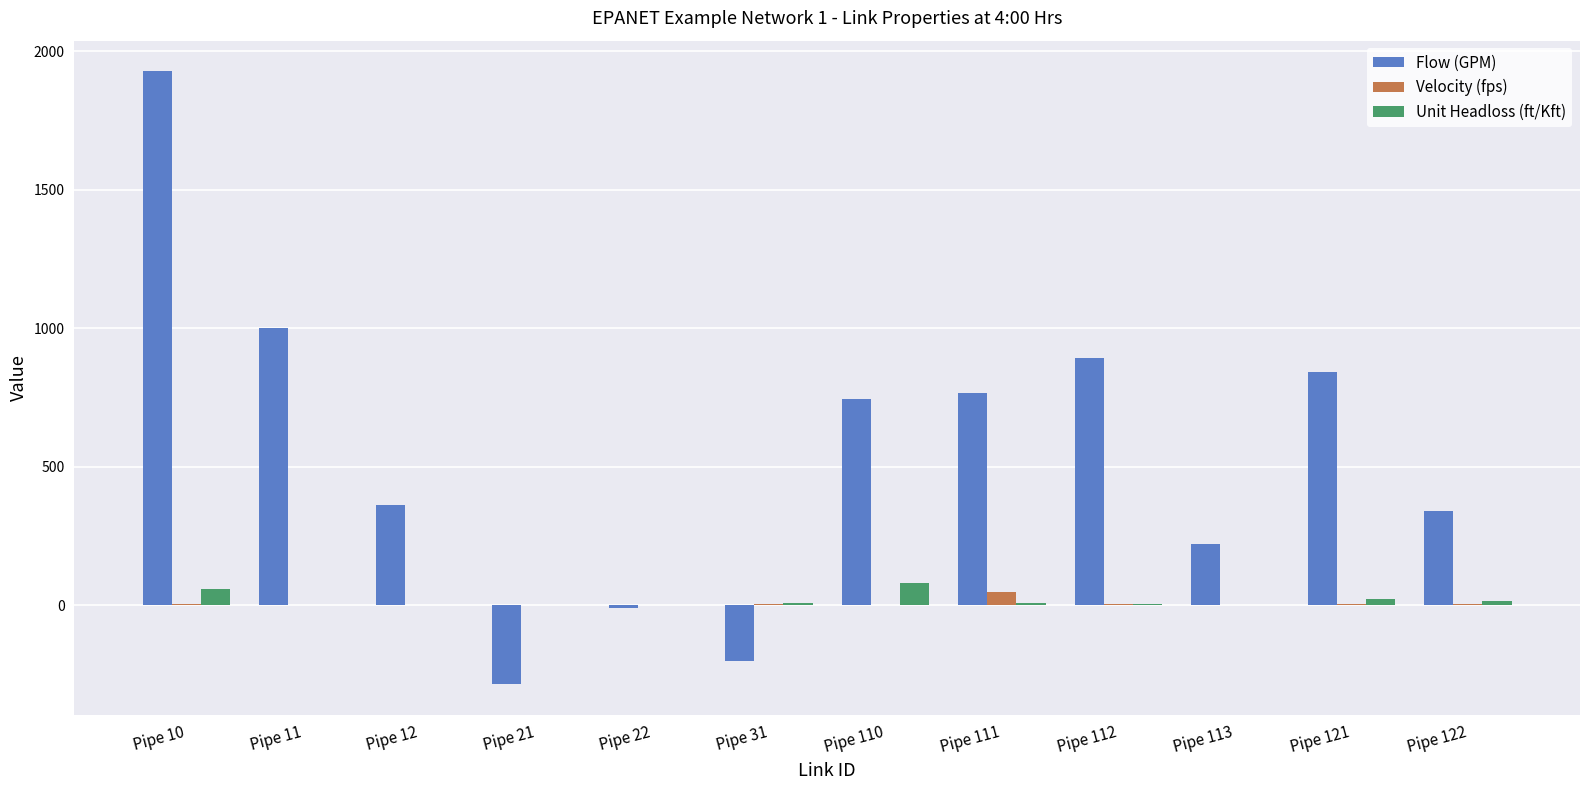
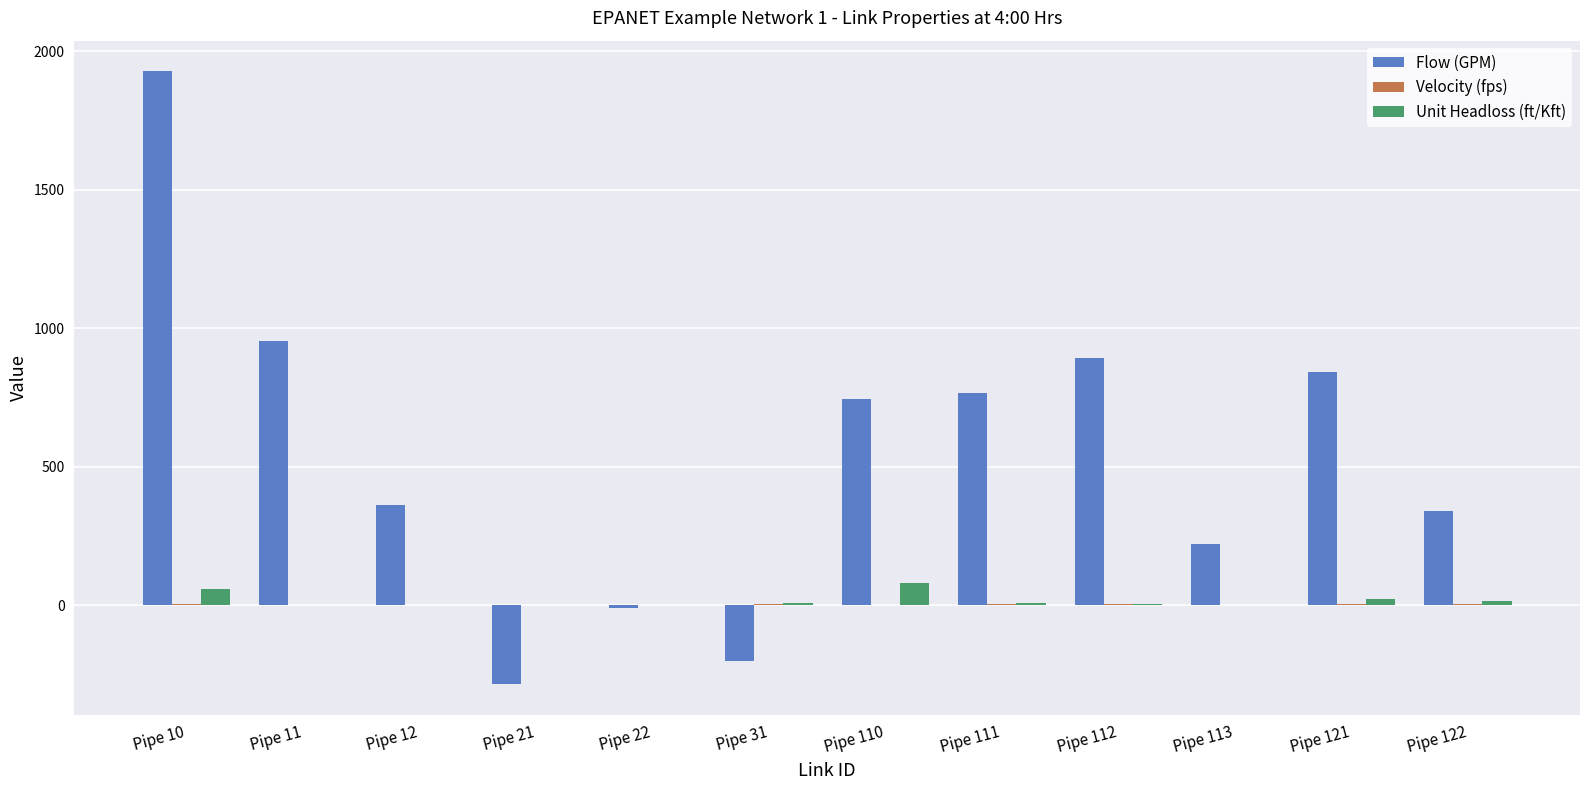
Flow (GPM), Pipe 11: 1000 -> 950
Velocity (fps), Pipe 111: 50 -> 0
